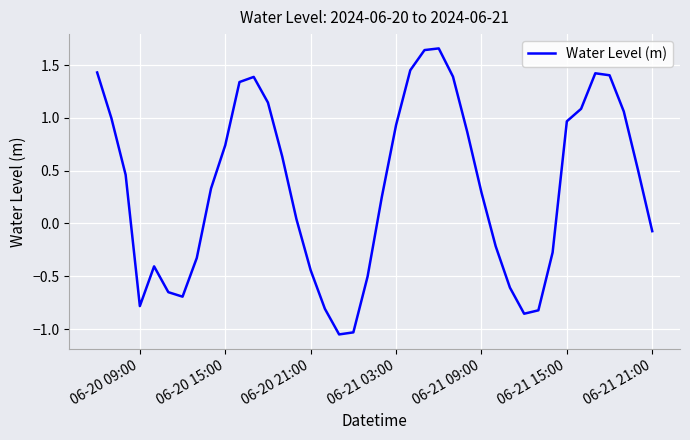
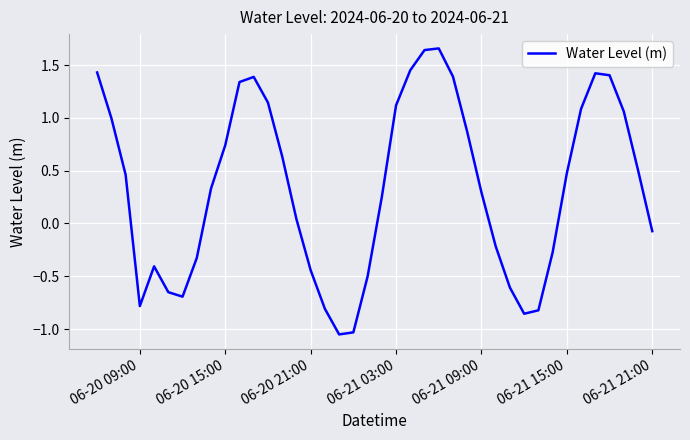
06-21 03:00: 0.93 -> 1.12
06-21 15:00: 0.97 -> 0.48
